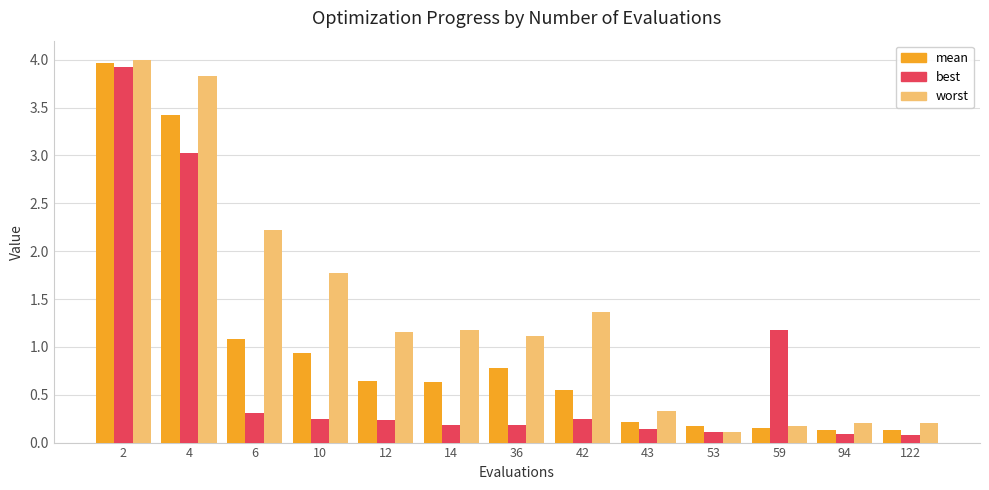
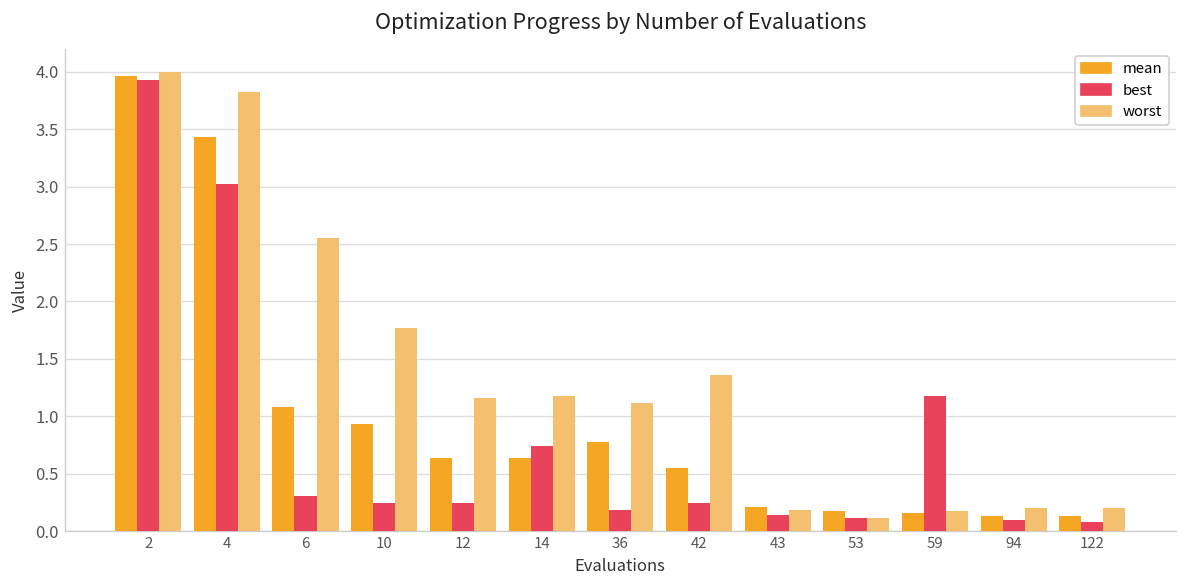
worst, 6: 2.2 -> 2.6
best, 14: 0.2 -> 0.7
worst, 43: 0.3 -> 0.2
